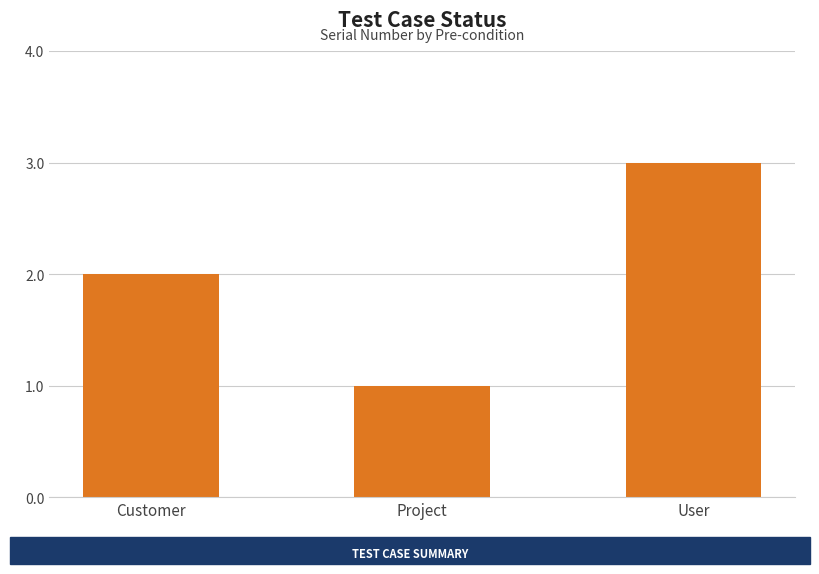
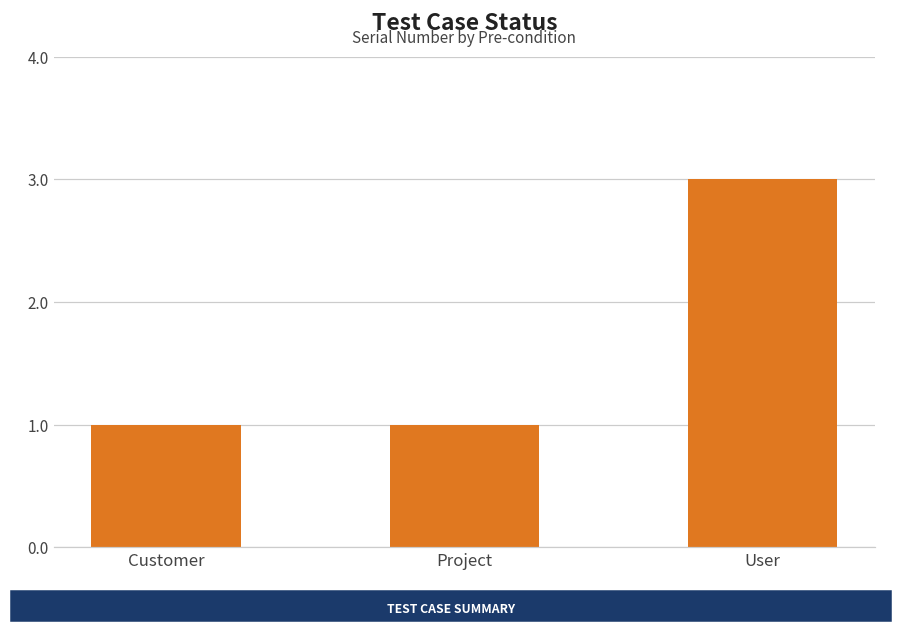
Customer: 2 -> 1
